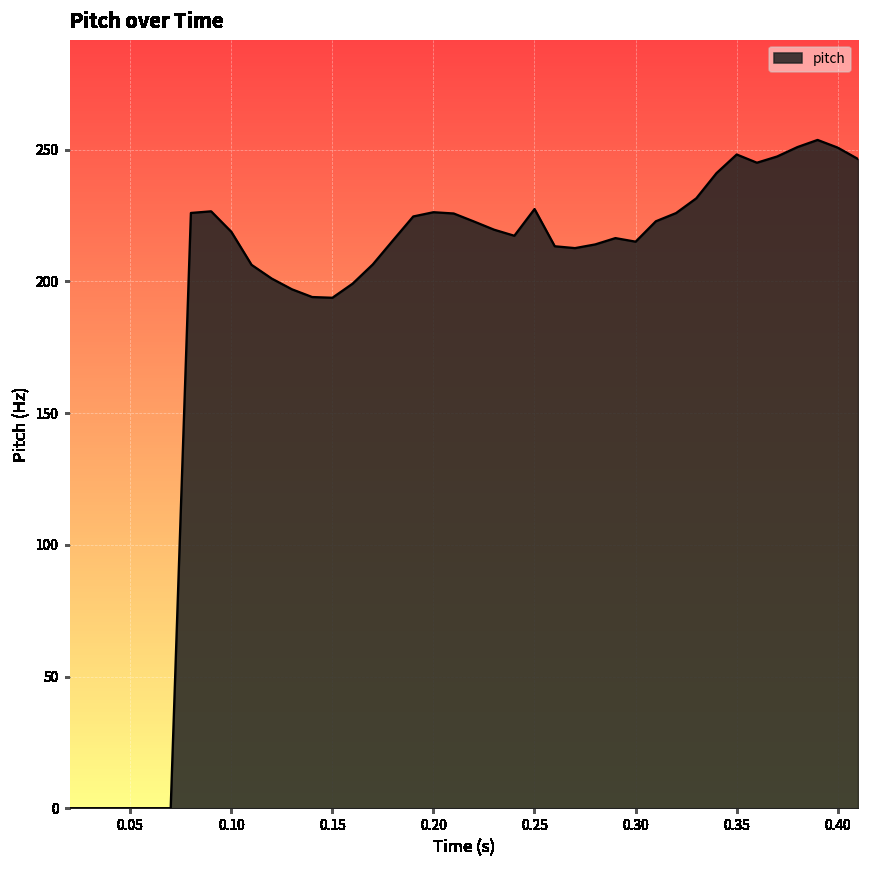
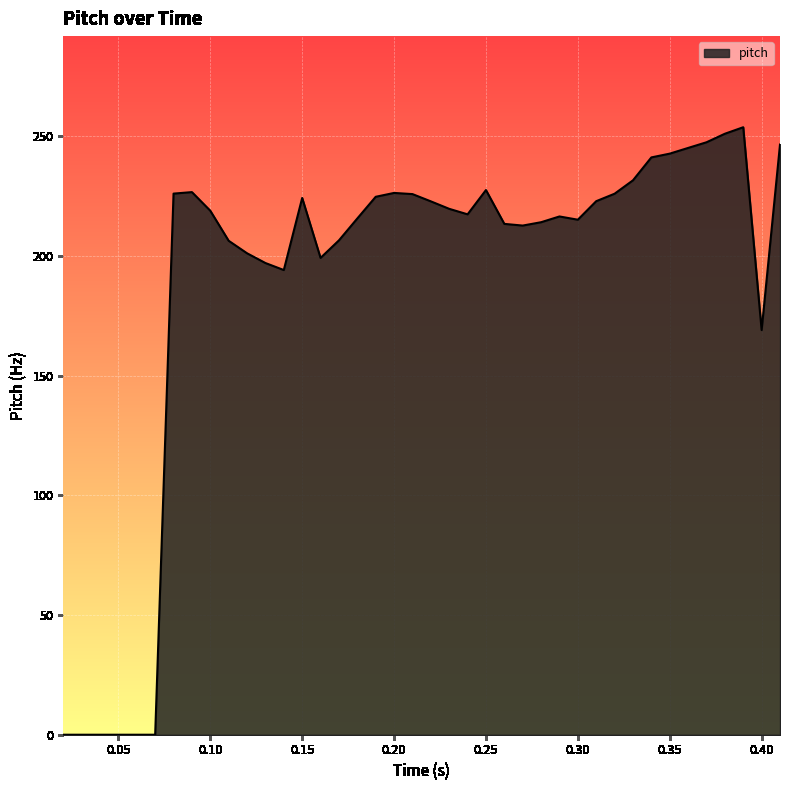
0.15: 194 -> 224
0.35: 248 -> 243
0.40: 251 -> 169
